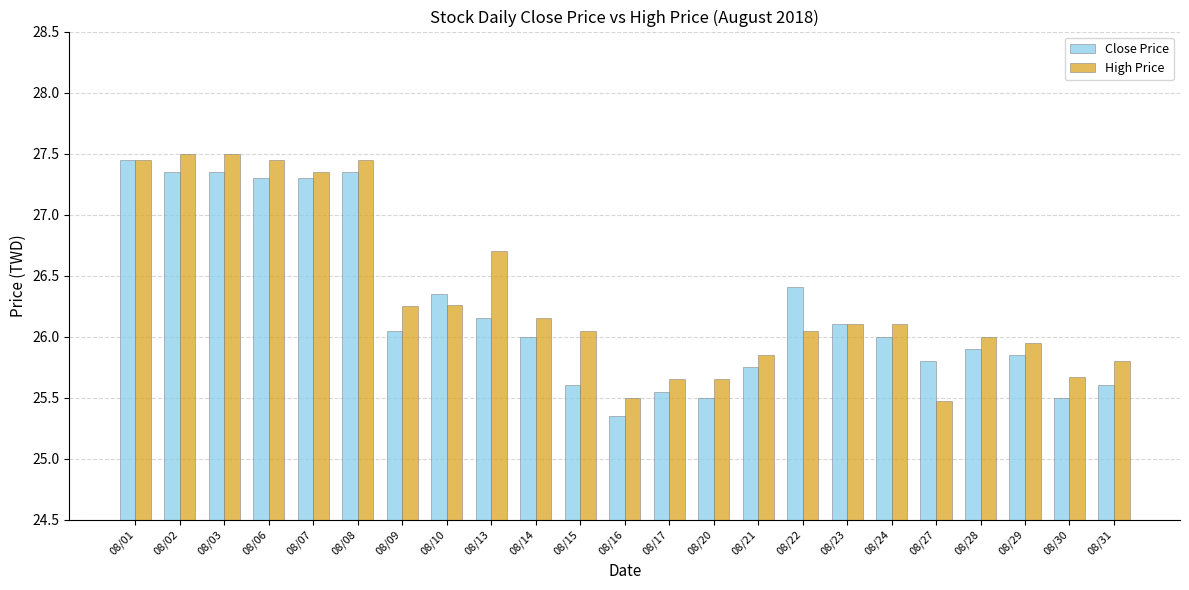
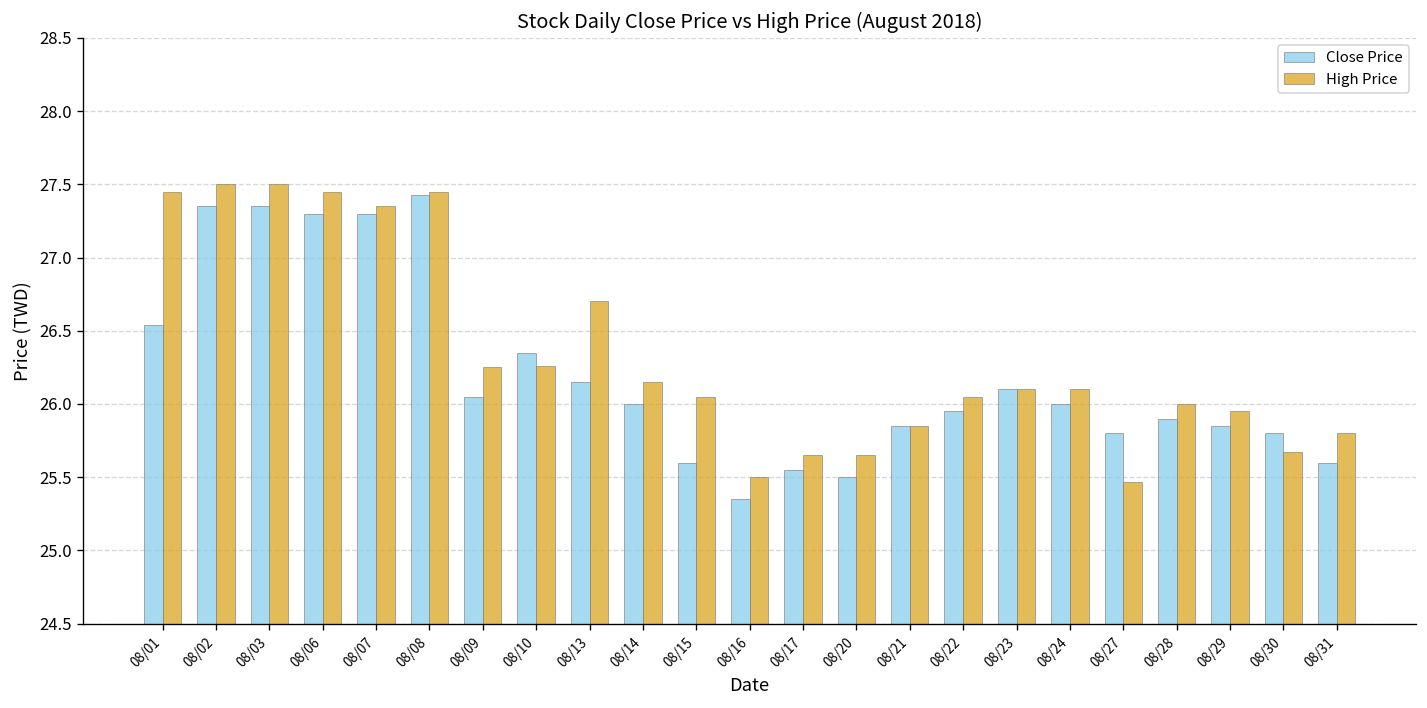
Close Price, 08/01: 27.45 -> 26.54
Close Price, 08/08: 27.35 -> 27.43
Close Price, 08/21: 25.75 -> 25.85
Close Price, 08/22: 26.41 -> 25.95
Close Price, 08/30: 25.5 -> 25.8
